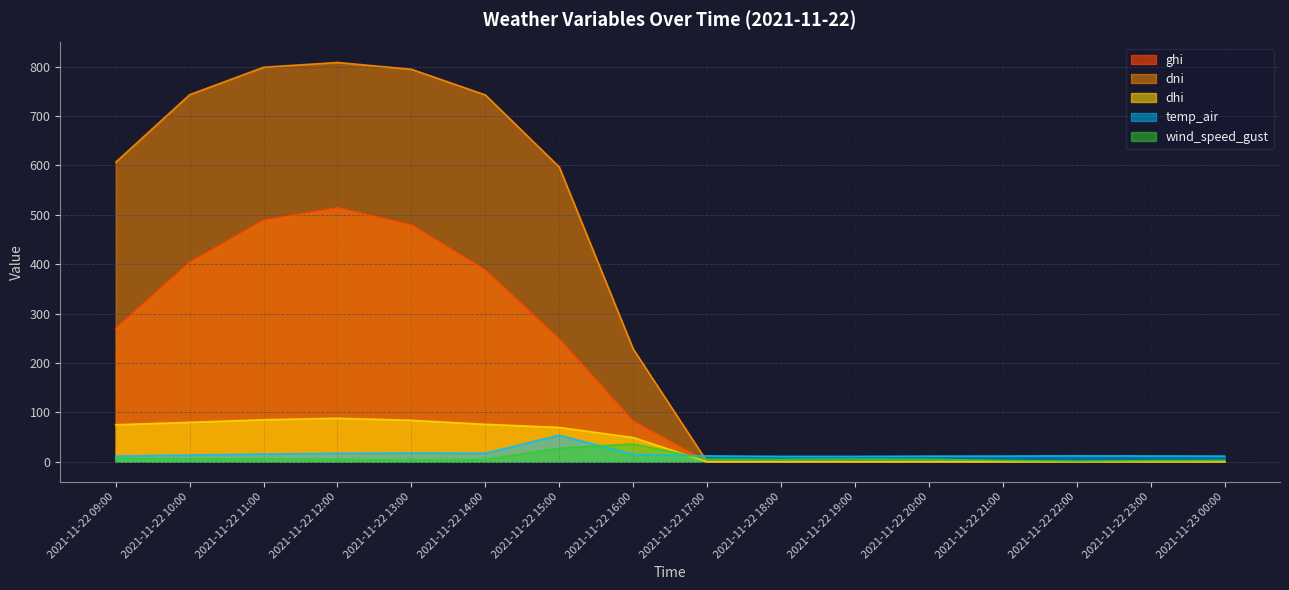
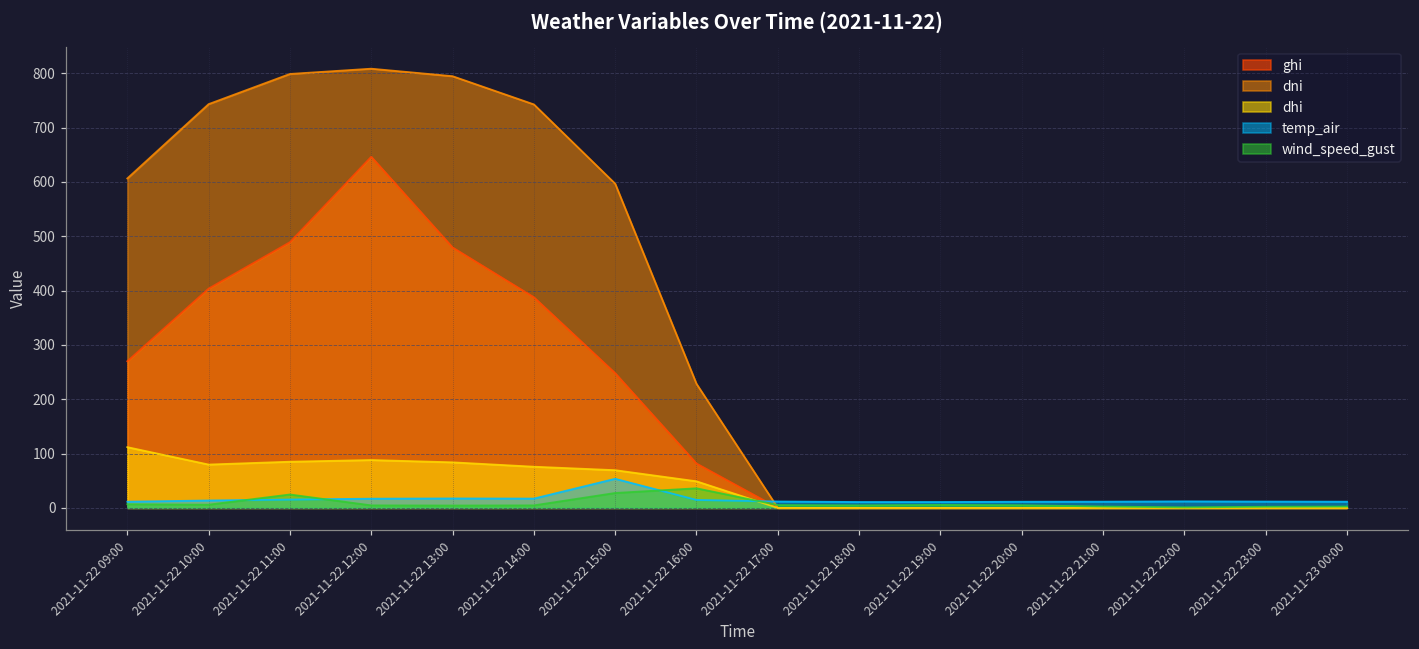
dhi, 2021-11-22 09:00: 70 -> 110
wind_speed_gust, 2021-11-22 11:00: 10 -> 20
ghi, 2021-11-22 12:00: 510 -> 650
